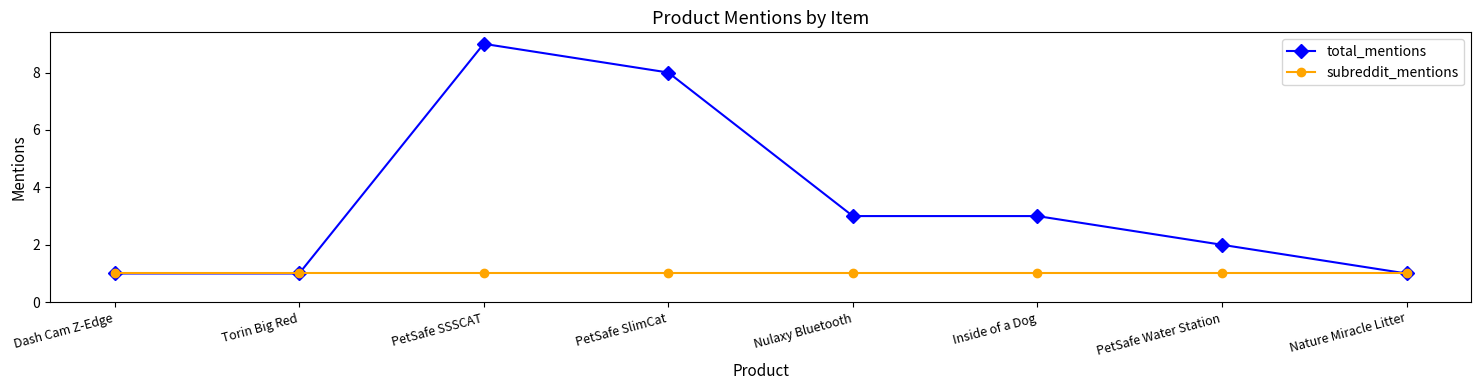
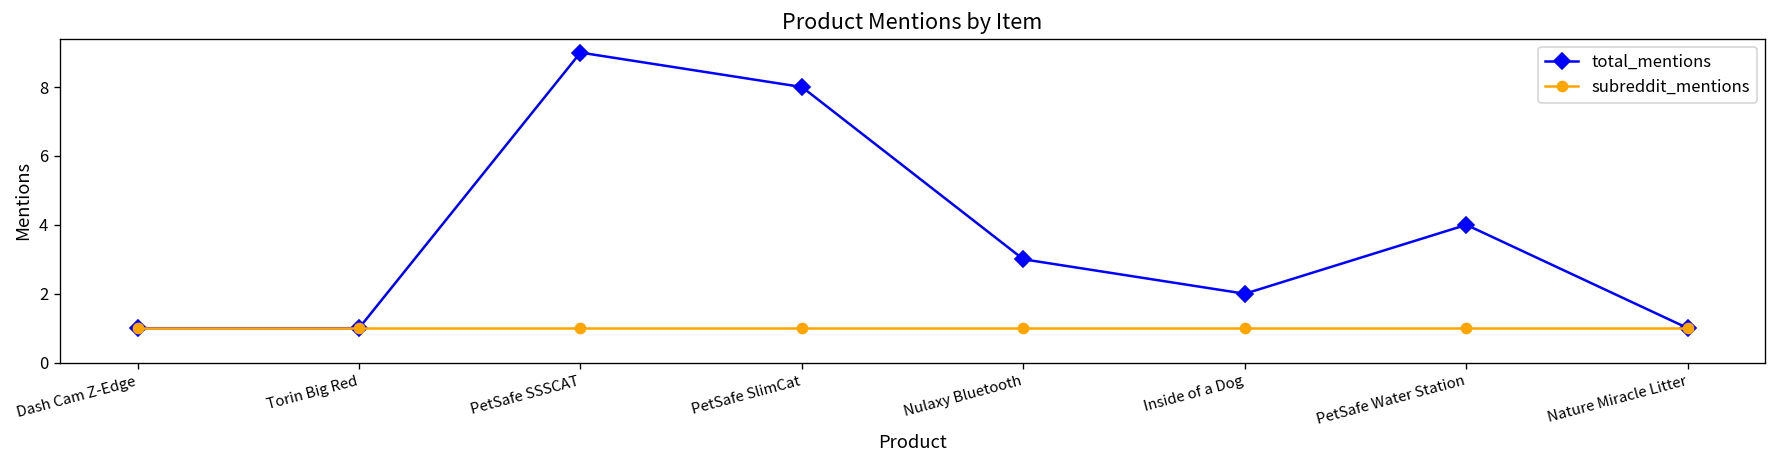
total_mentions, Inside of a Dog: 3 -> 2
total_mentions, PetSafe Water Station: 2 -> 4
